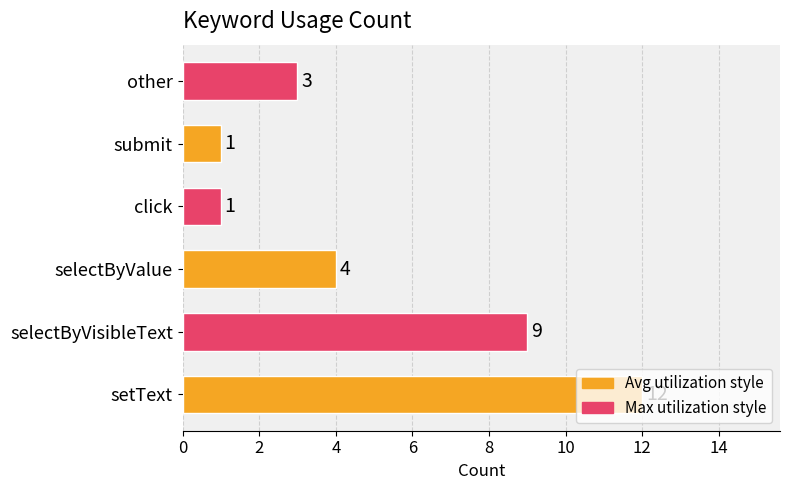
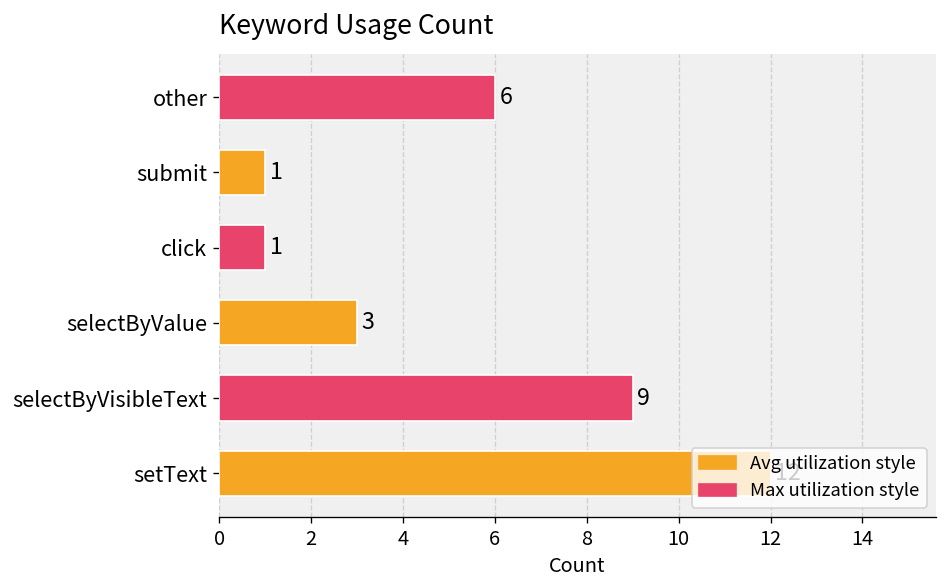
other: 3 -> 6
selectByValue: 4 -> 3
